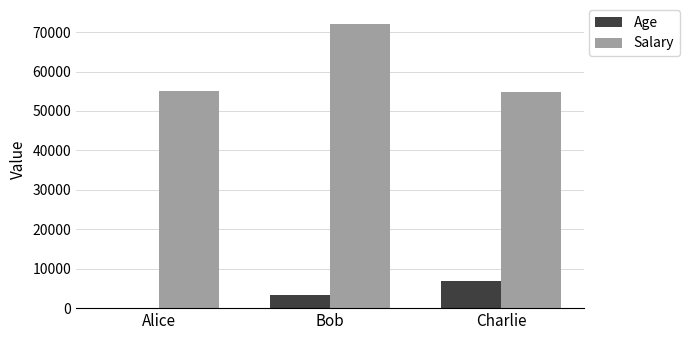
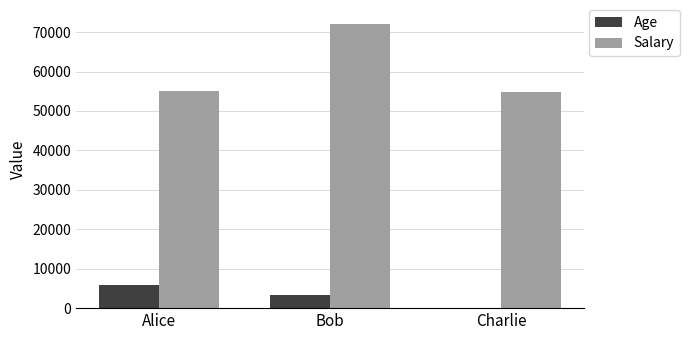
Age, Alice: 0 -> 6000
Age, Charlie: 7000 -> 0
